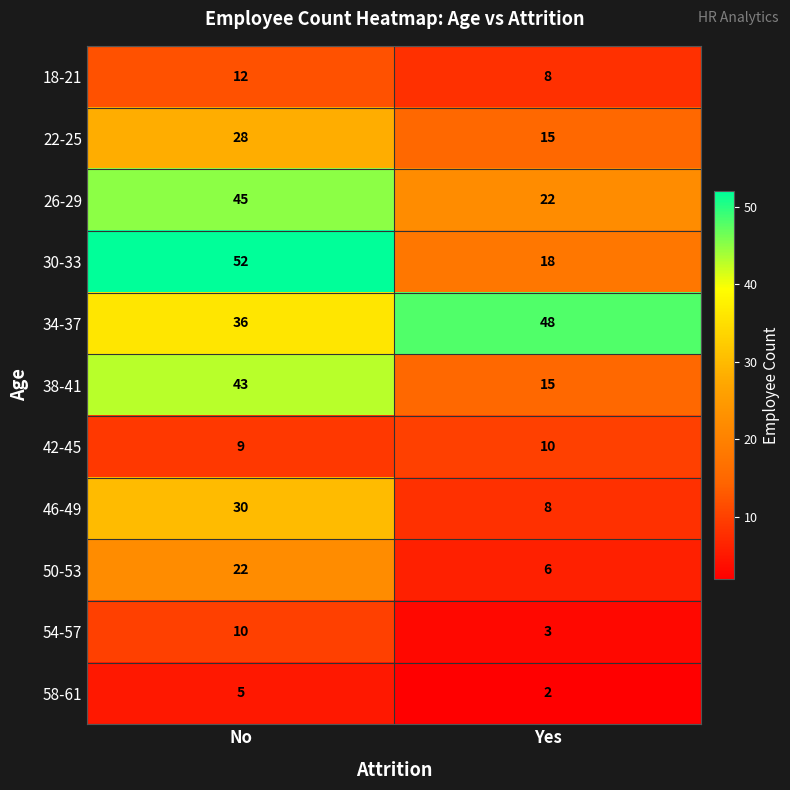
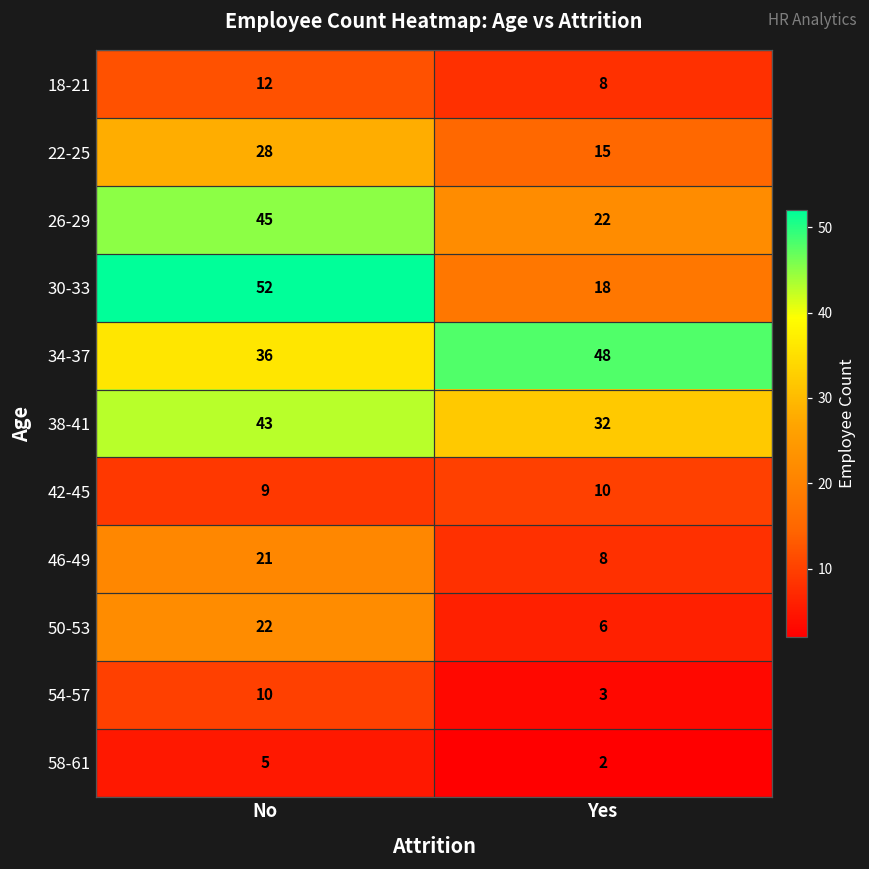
38-41, Yes: 15 -> 32
46-49, No: 30 -> 21
